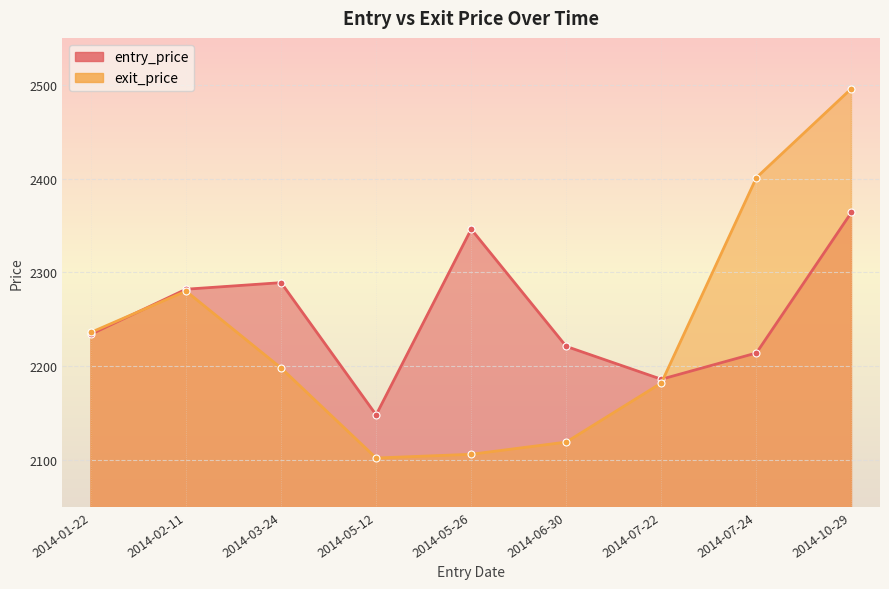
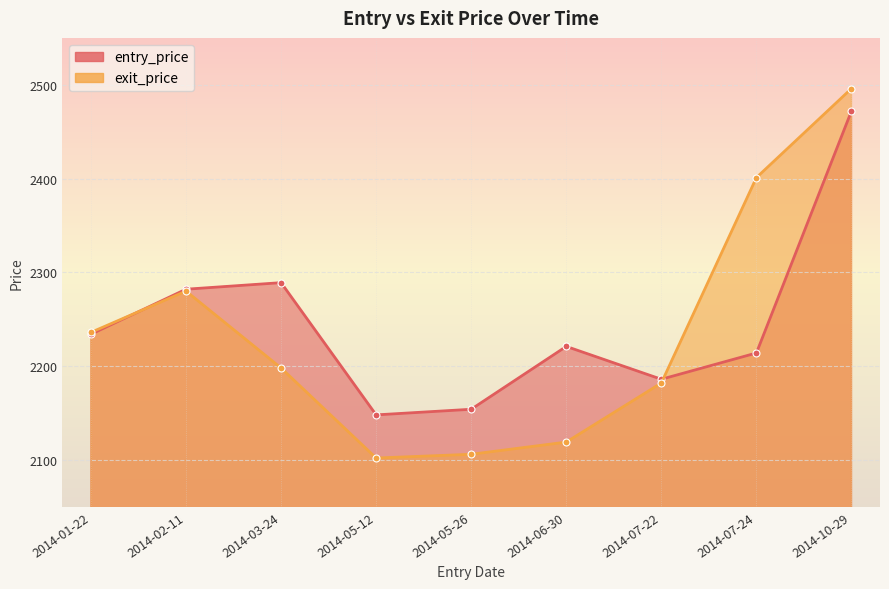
entry_price, 2014-05-26: 2350 -> 2150
entry_price, 2014-10-29: 2360 -> 2470
